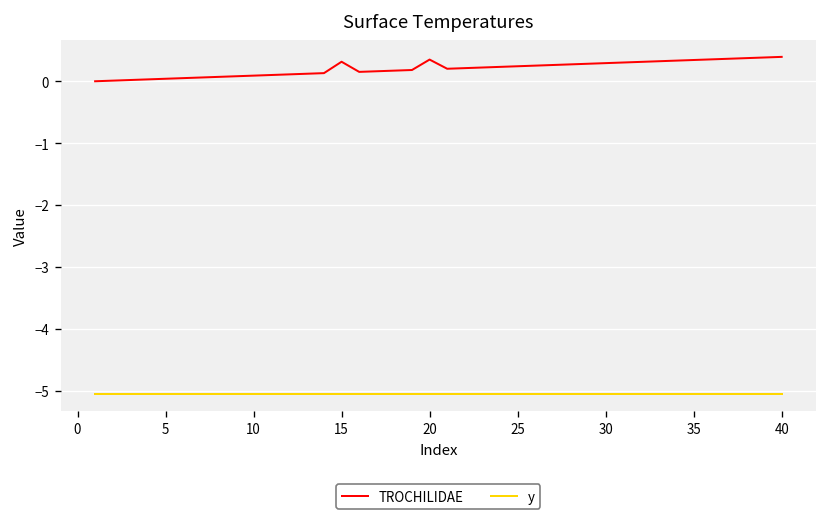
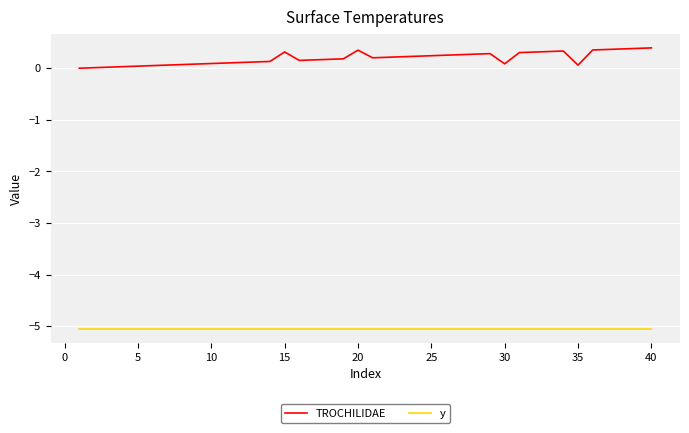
TROCHILIDAE, 30: 0.3 -> 0.1
TROCHILIDAE, 35: 0.3 -> 0.1
